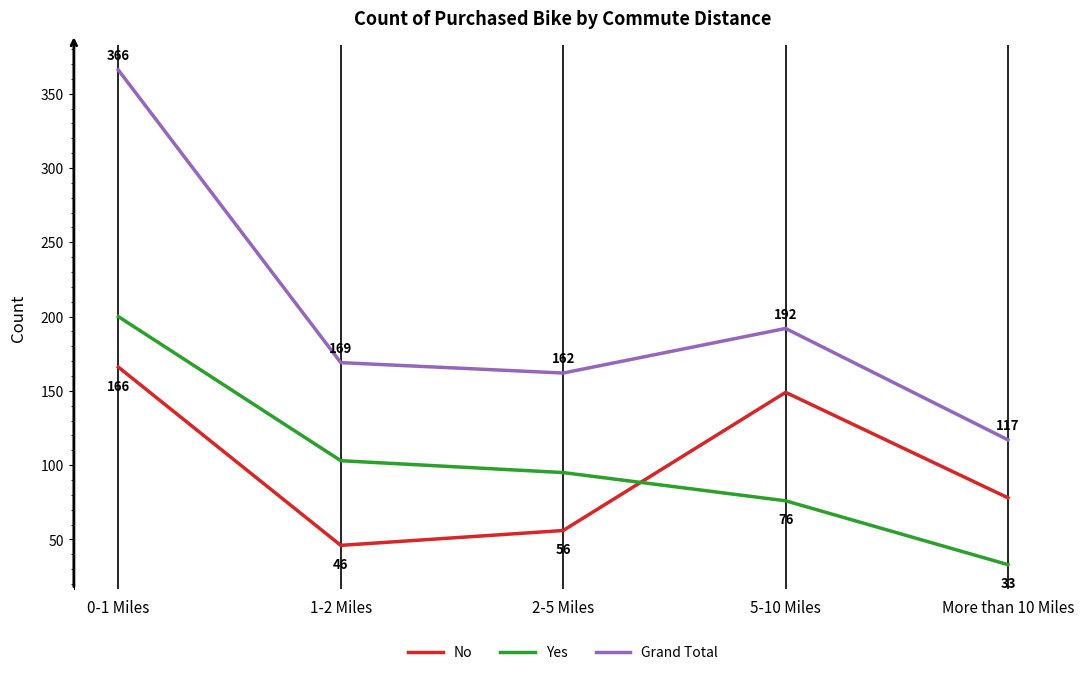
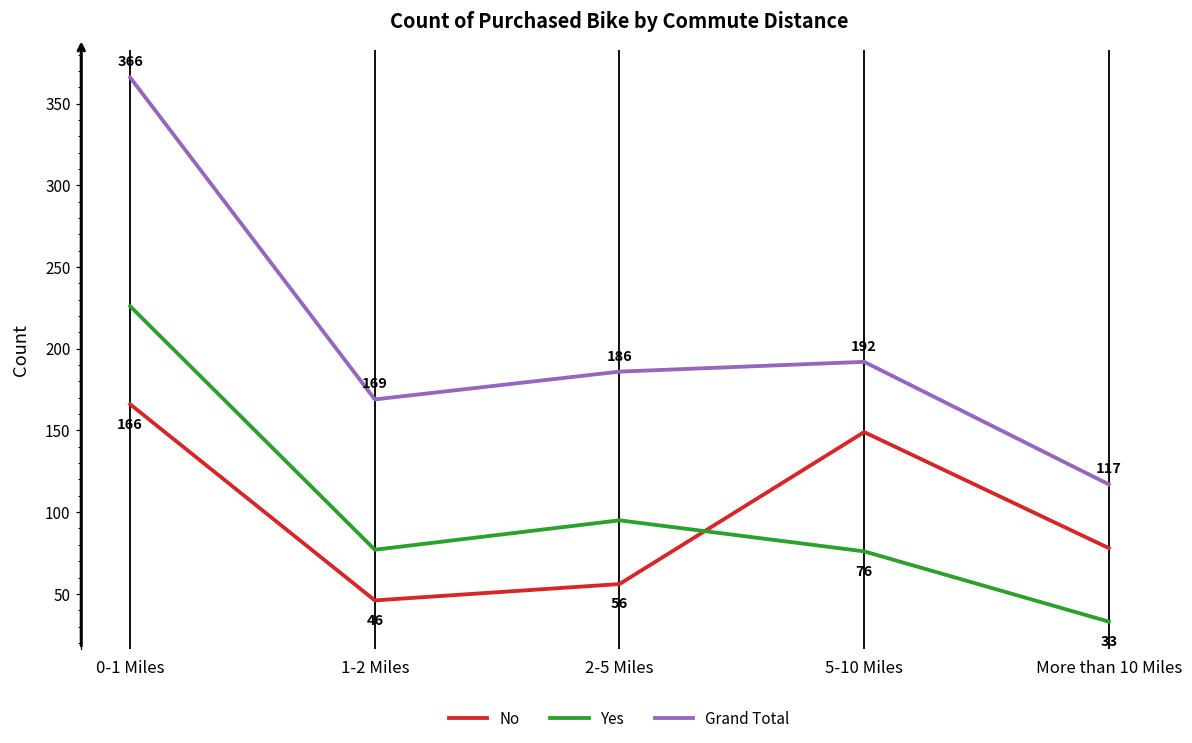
Yes, 0-1 Miles: 200 -> 226
Yes, 1-2 Miles: 103 -> 77
Grand Total, 2-5 Miles: 162 -> 186
